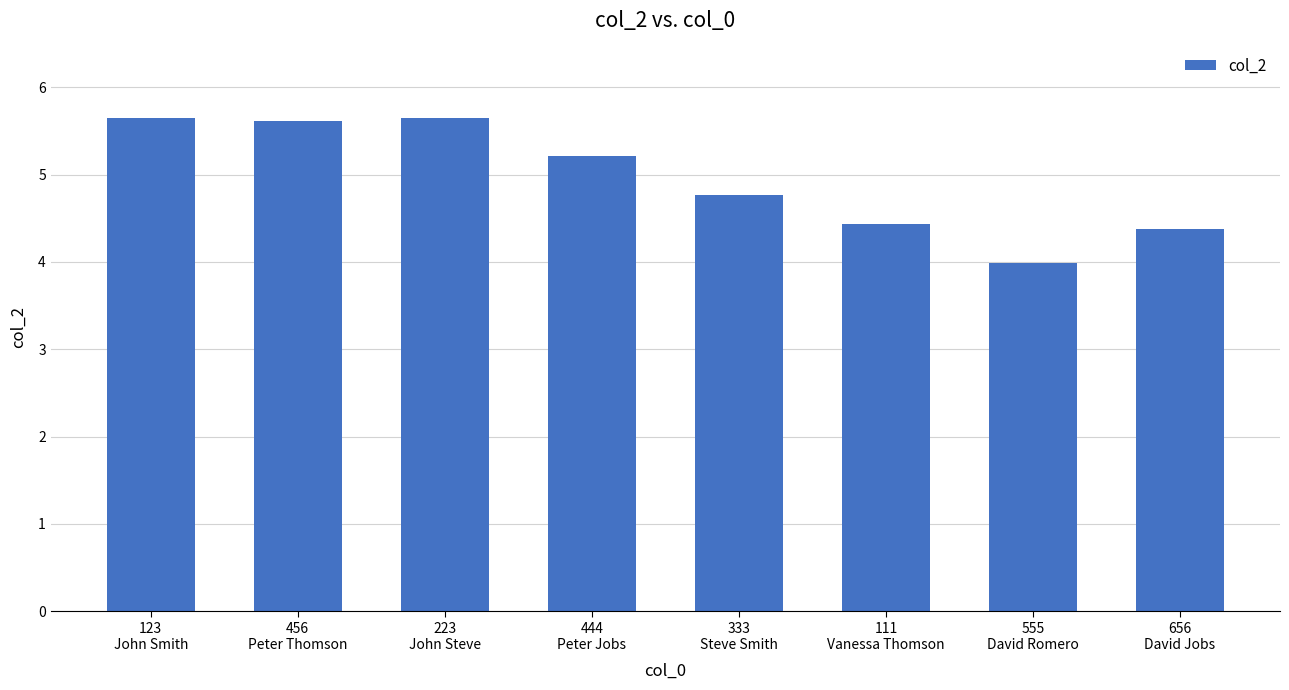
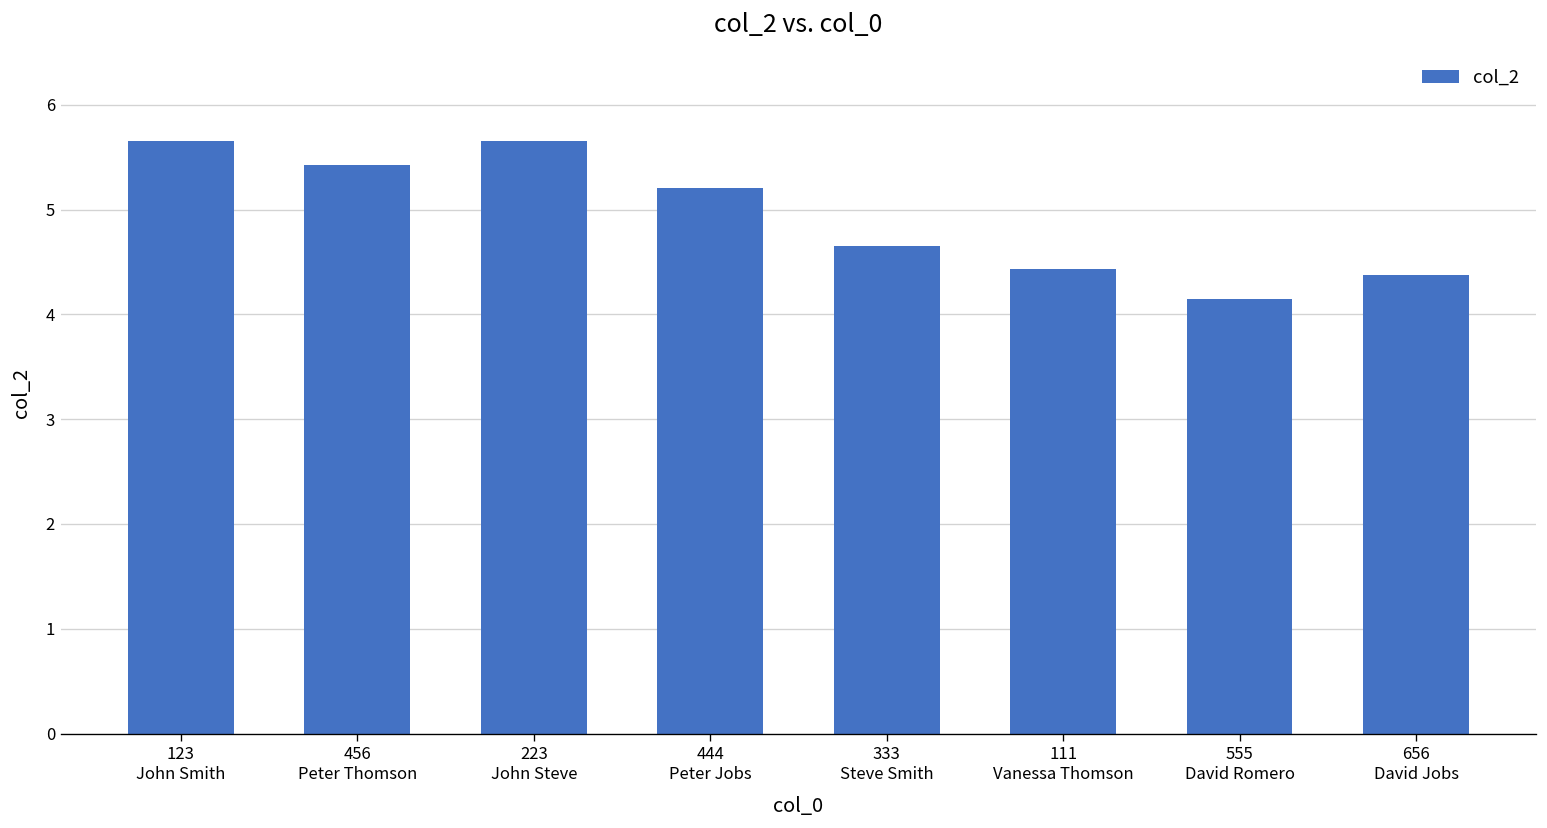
456 Peter Thomson: 5.6 -> 5.4
333 Steve Smith: 4.8 -> 4.7
555 David Romero: 4.0 -> 4.2
